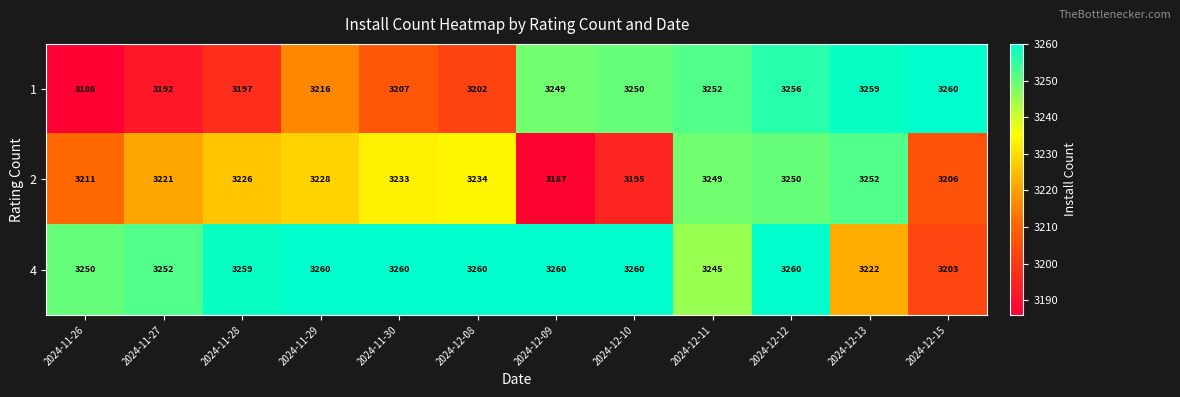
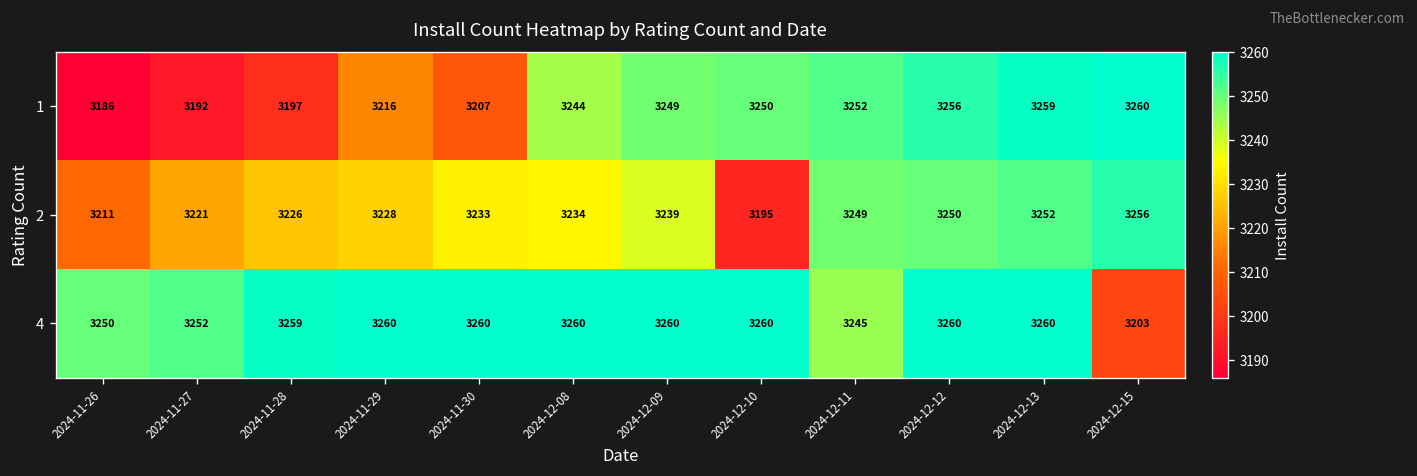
1, 2024-12-08: 3202 -> 3244
2, 2024-12-09: 3187 -> 3239
2, 2024-12-15: 3206 -> 3256
4, 2024-12-13: 3222 -> 3260
